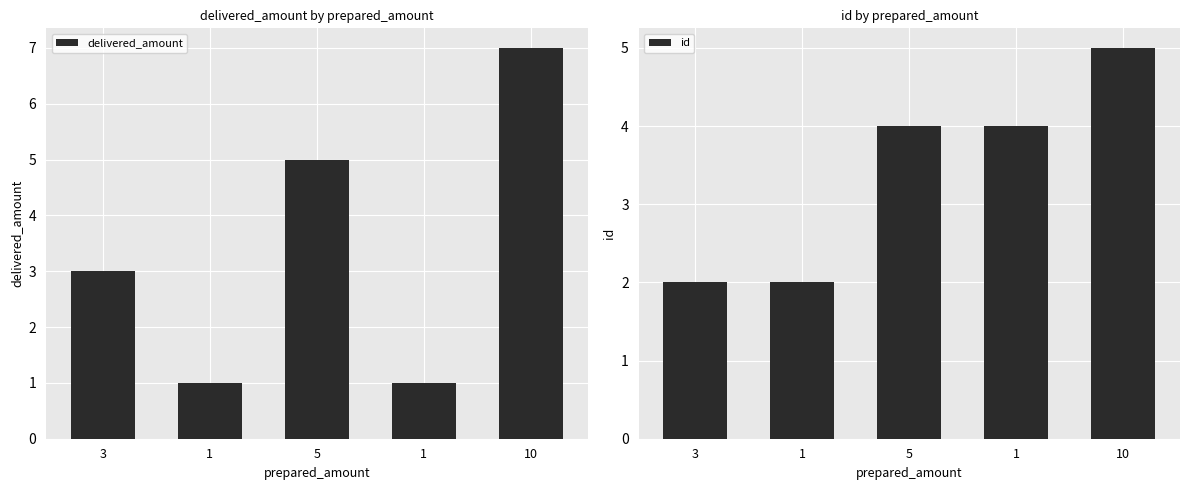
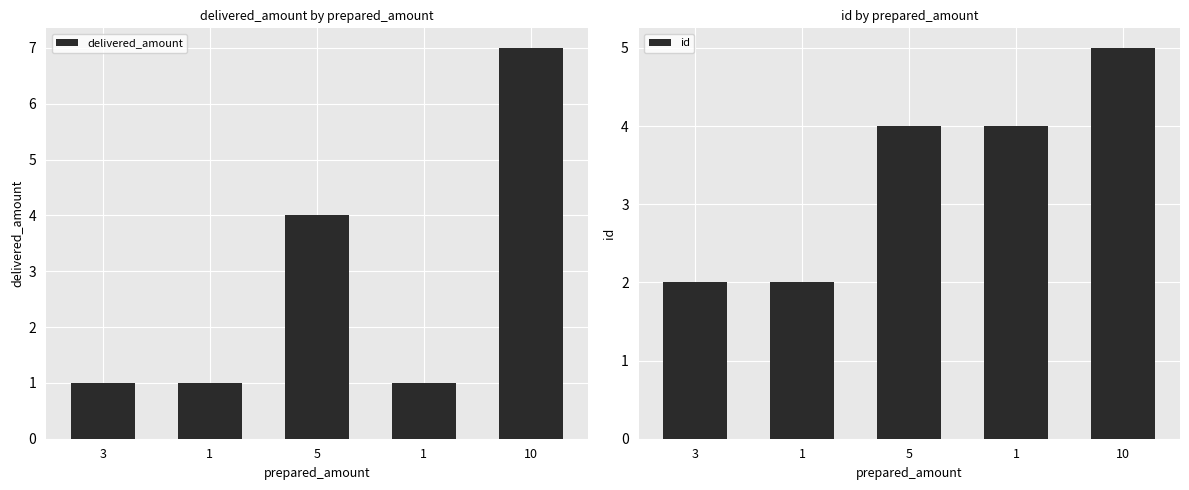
delivered_amount by prepared_amount, 3: 3 -> 1
delivered_amount by prepared_amount, 5: 5 -> 4
